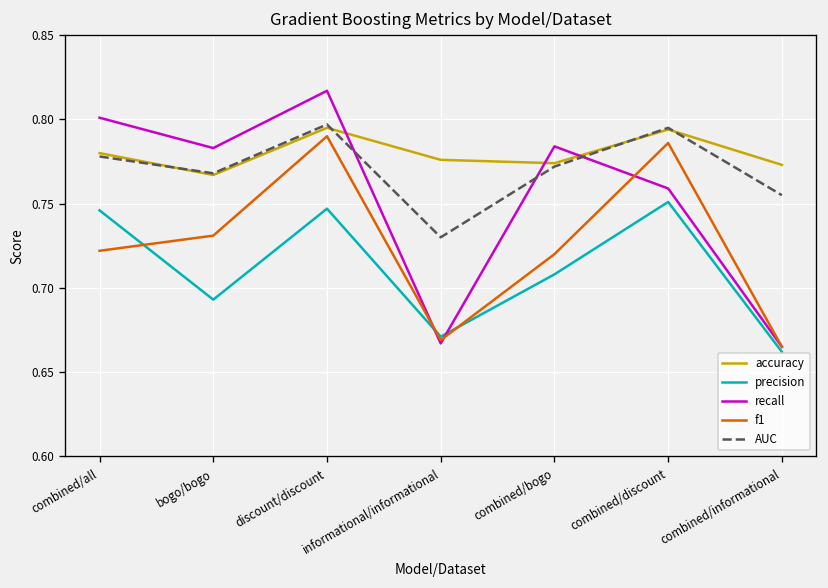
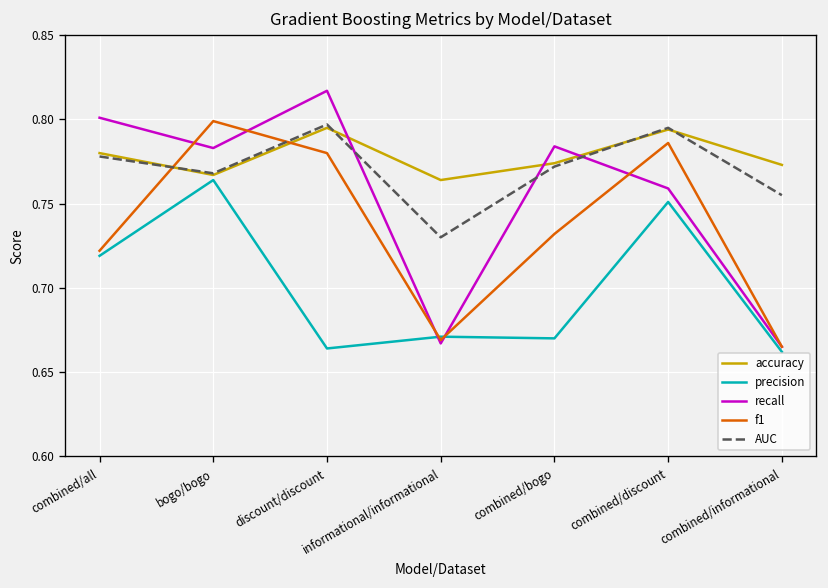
precision, combined/all: 0.746 -> 0.719
precision, bogo/bogo: 0.693 -> 0.764
f1, bogo/bogo: 0.731 -> 0.799
precision, discount/discount: 0.747 -> 0.664
f1, discount/discount: 0.79 -> 0.78
accuracy, informational/informational: 0.776 -> 0.764
precision, combined/bogo: 0.708 -> 0.670
f1, combined/bogo: 0.720 -> 0.732
